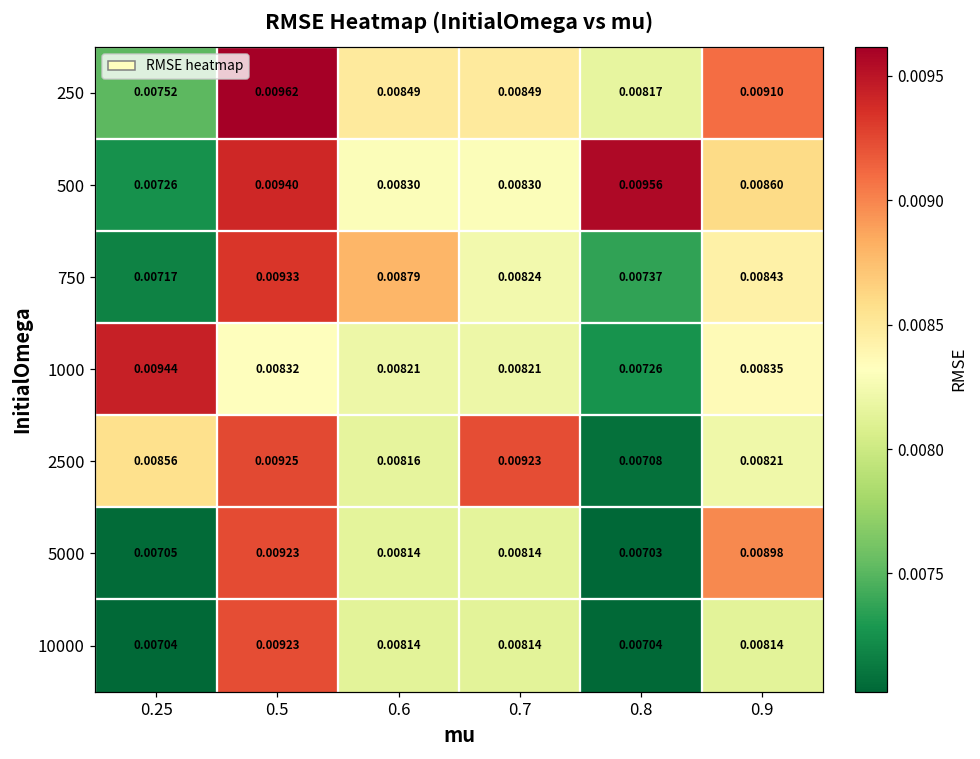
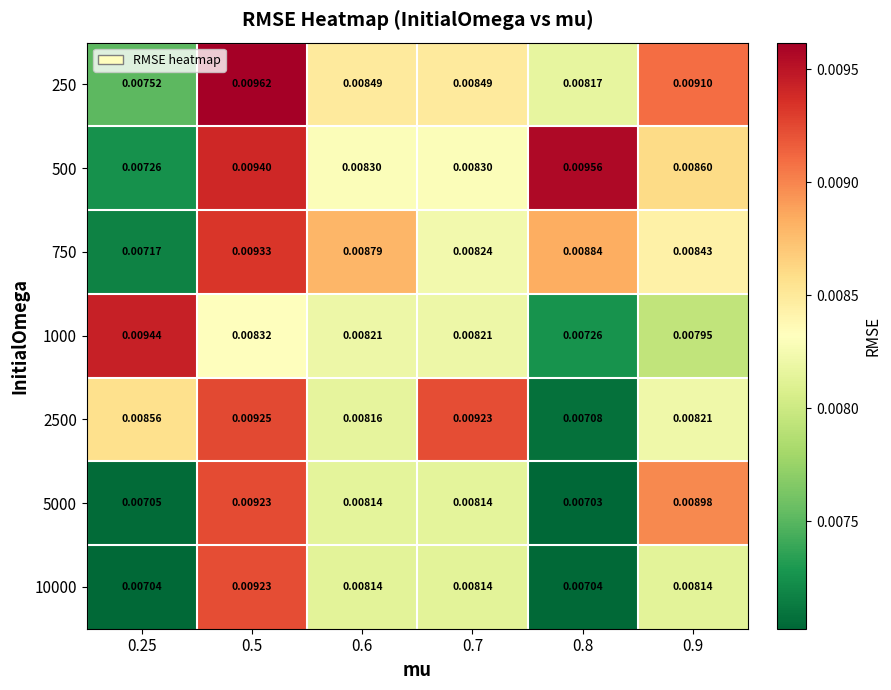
750, 0.8: 0.00737 -> 0.00884
1000, 0.9: 0.00835 -> 0.00795
